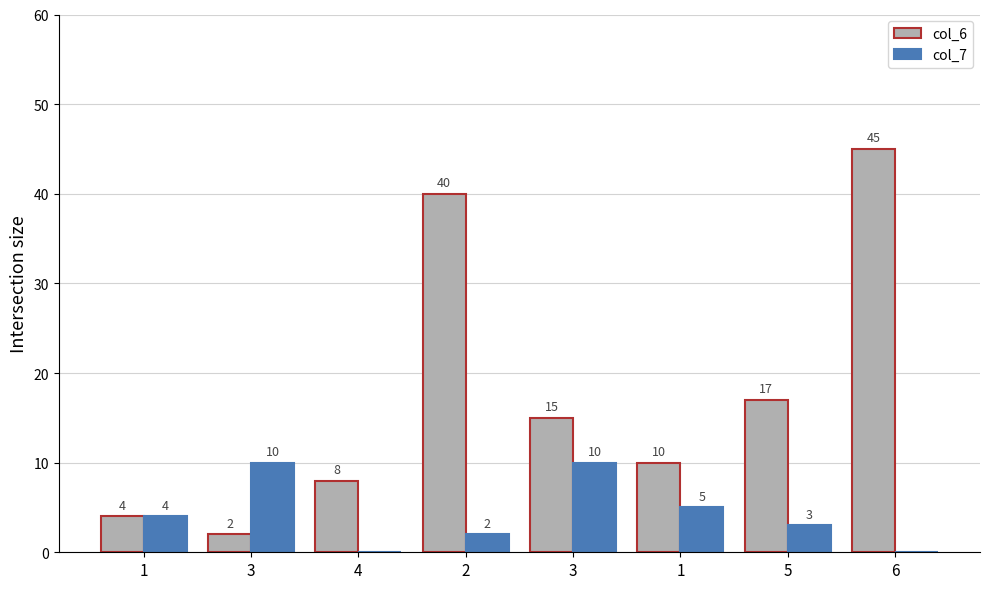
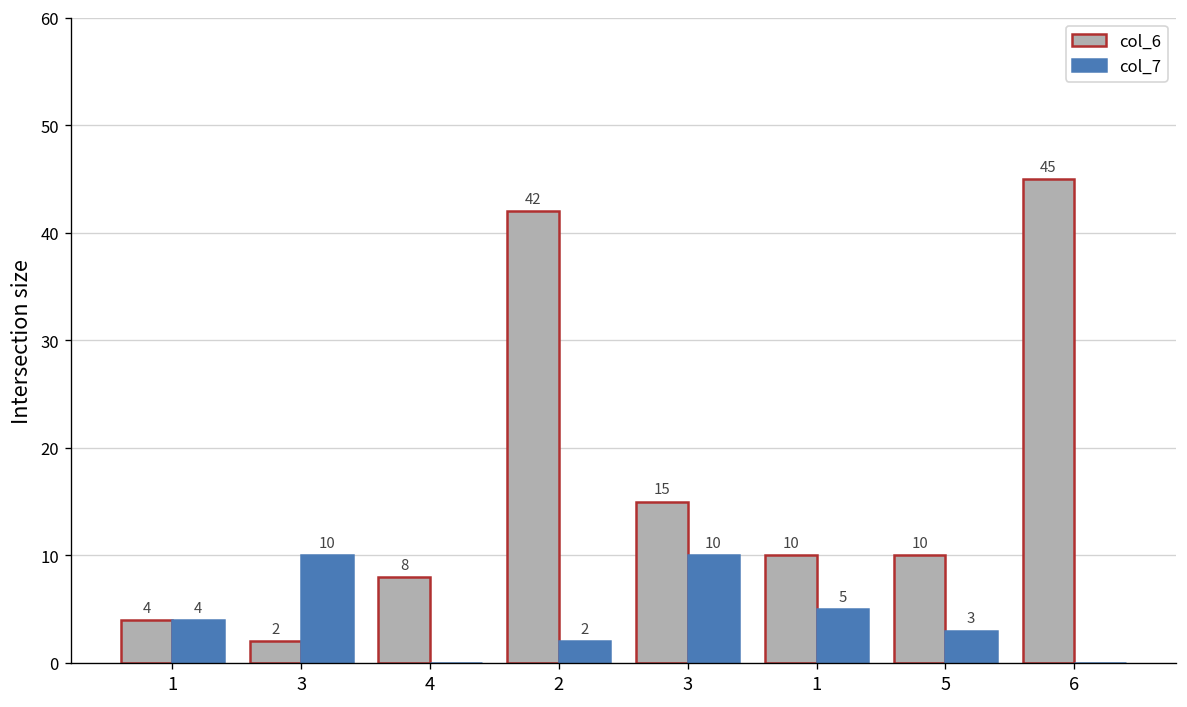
col_6, 2: 40 -> 42
col_6, 5: 17 -> 10
